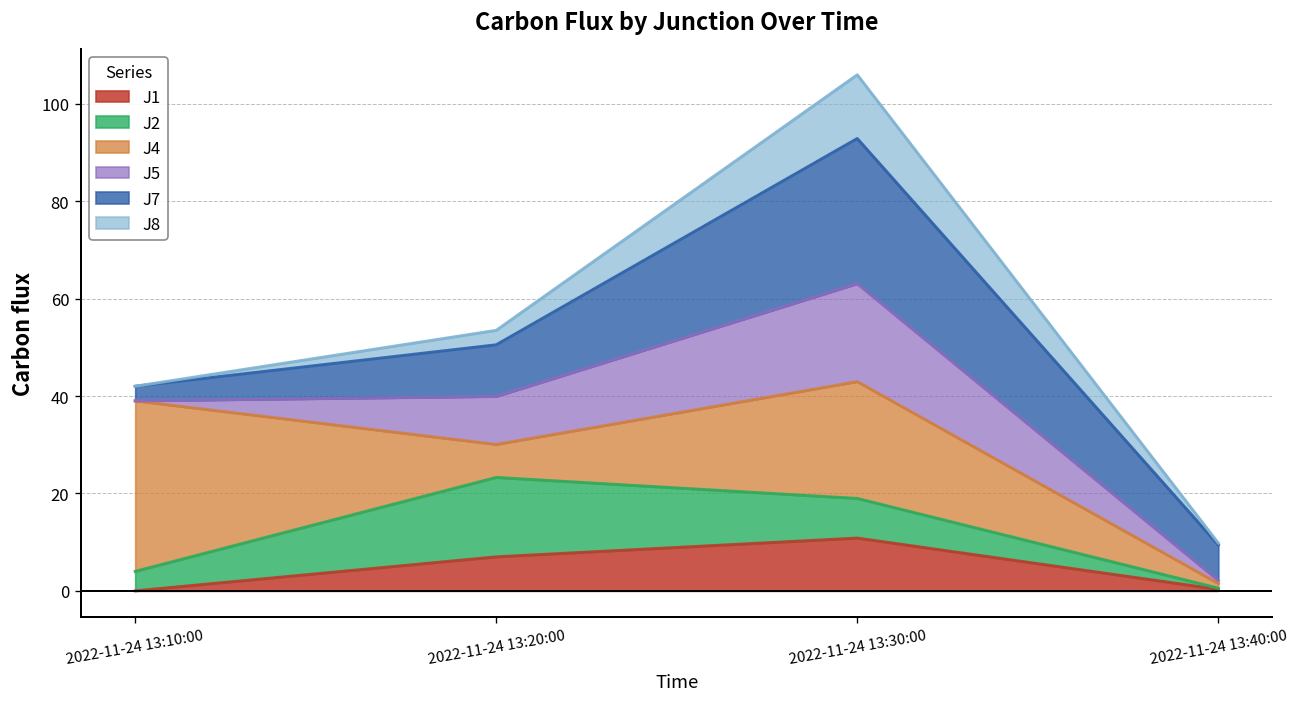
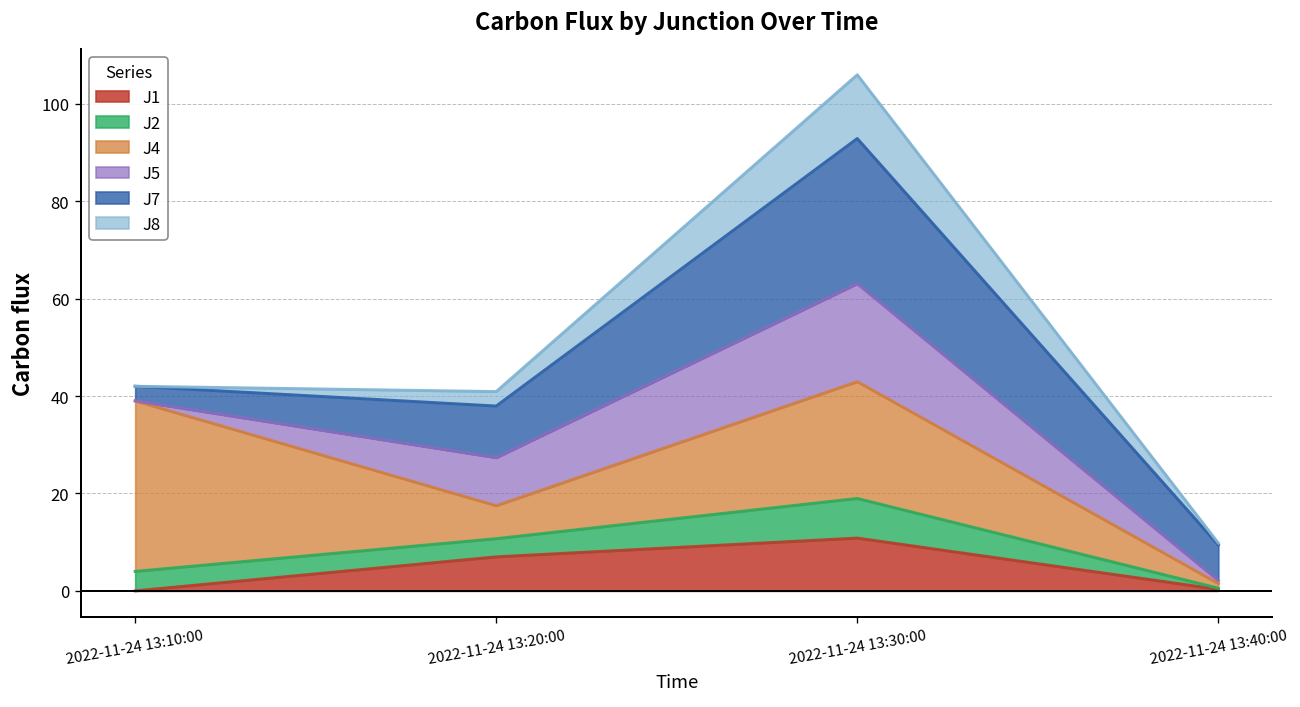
J2, 2022-11-24 13:20:00: 16 -> 4
